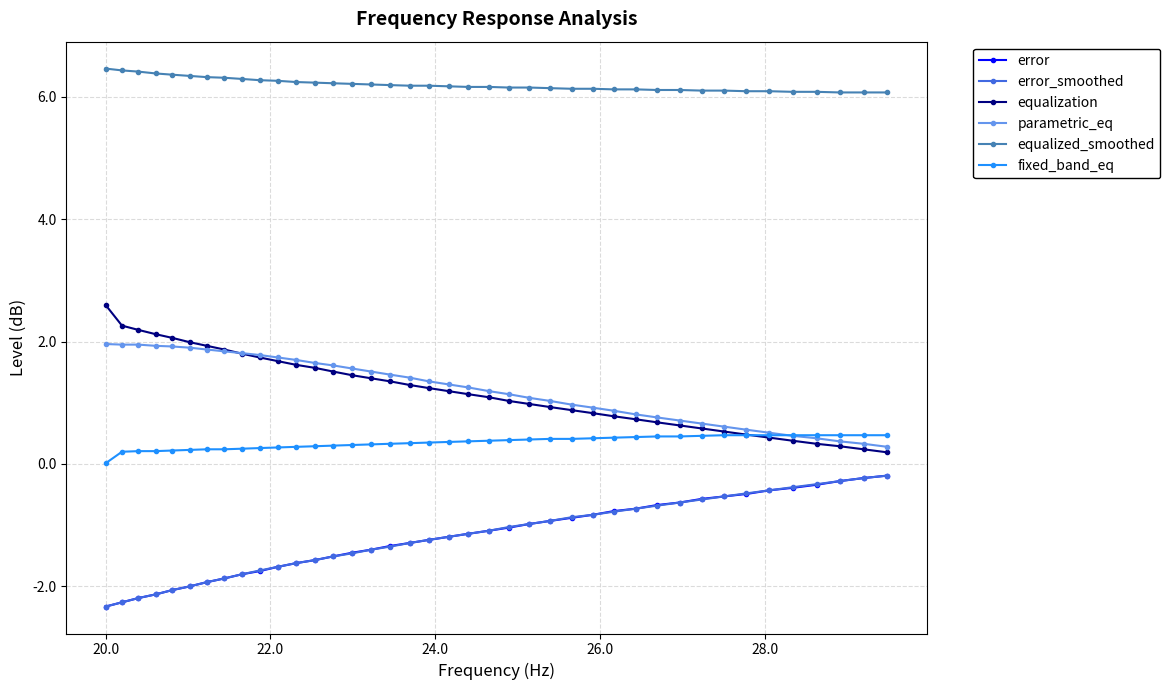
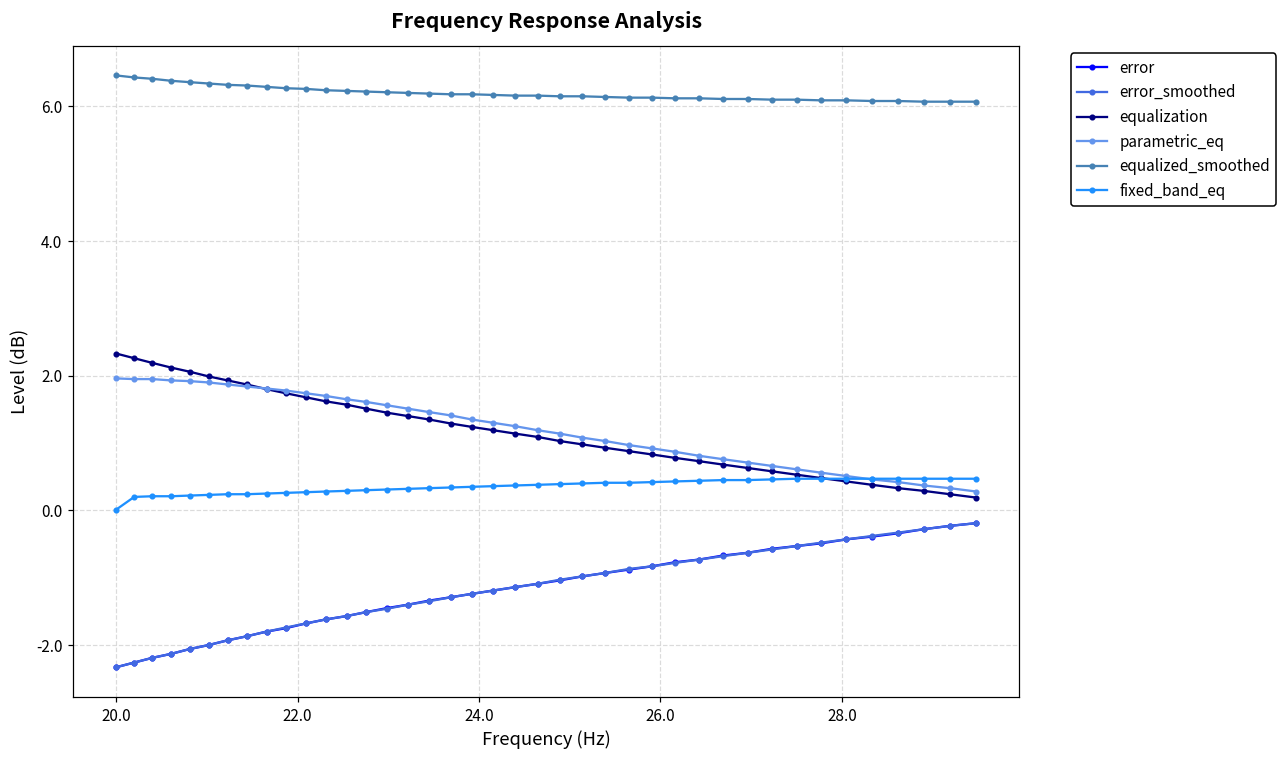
equalization, 20.0: 2.6 -> 2.3
